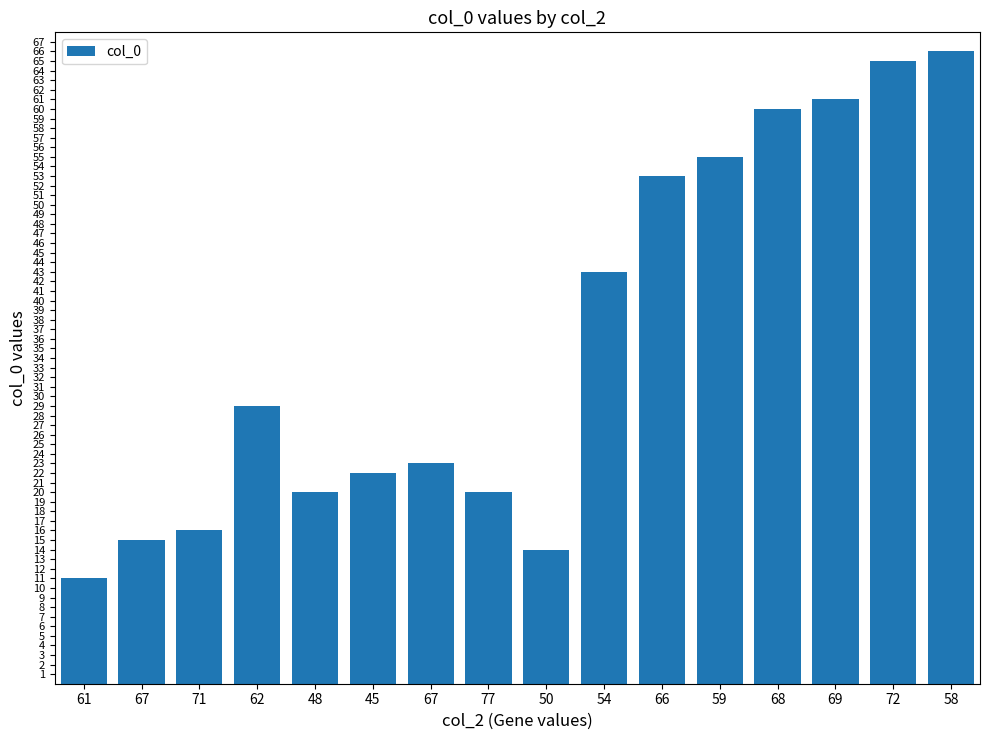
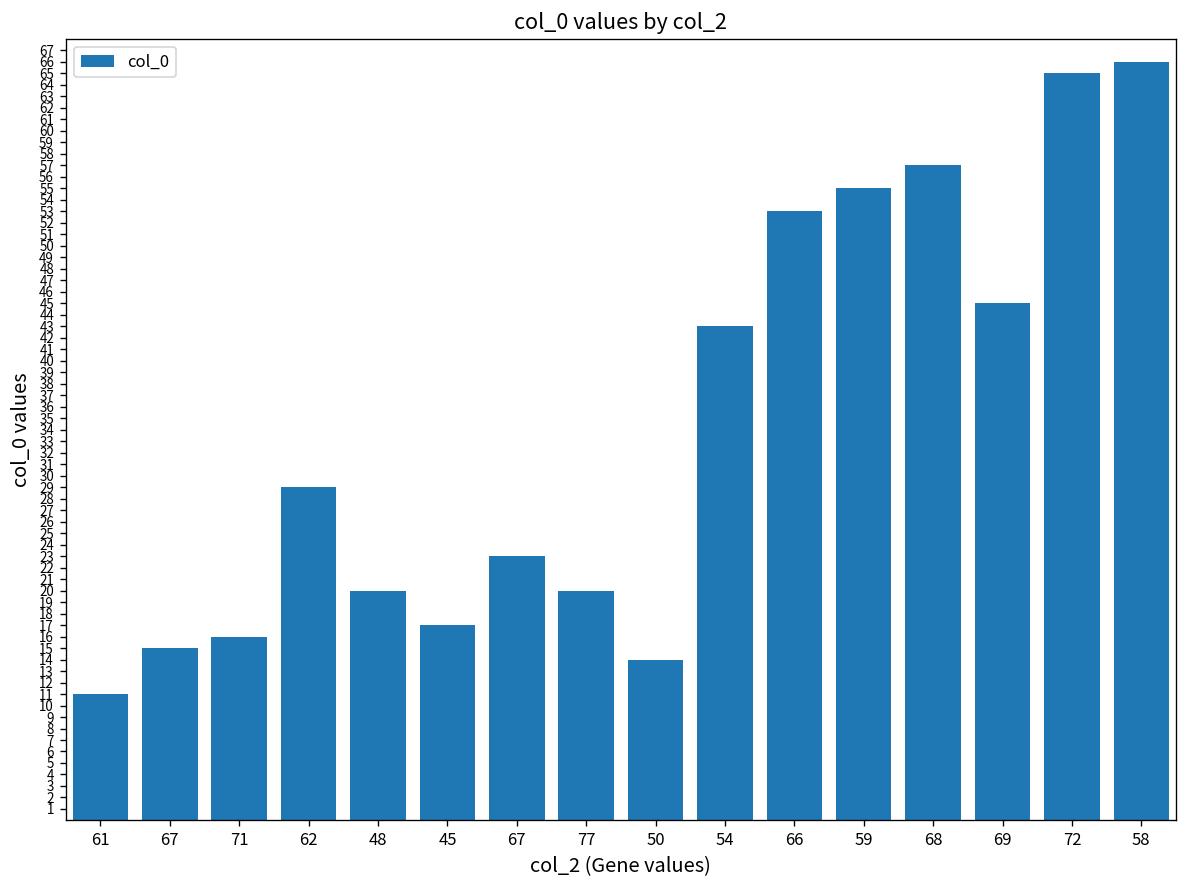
45: 22 -> 17
68: 60 -> 57
69: 61 -> 45
